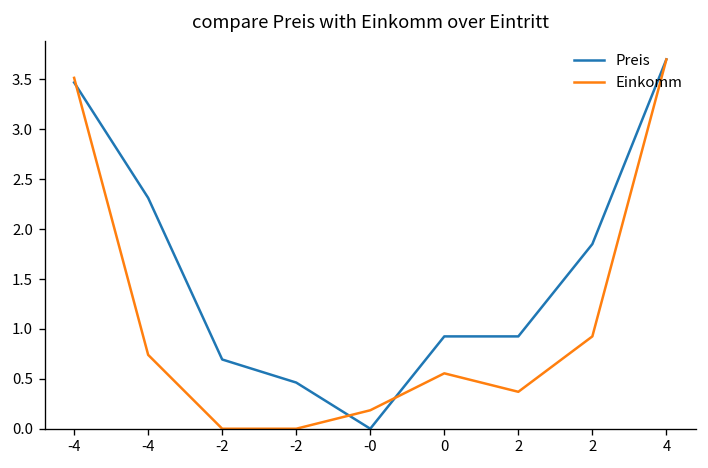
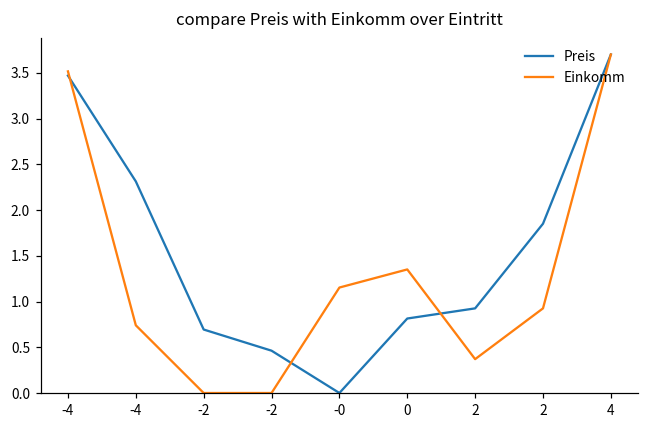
Einkomm, -0: 0.2 -> 1.2
Preis, 0: 0.9 -> 0.8
Einkomm, 0: 0.6 -> 1.4
